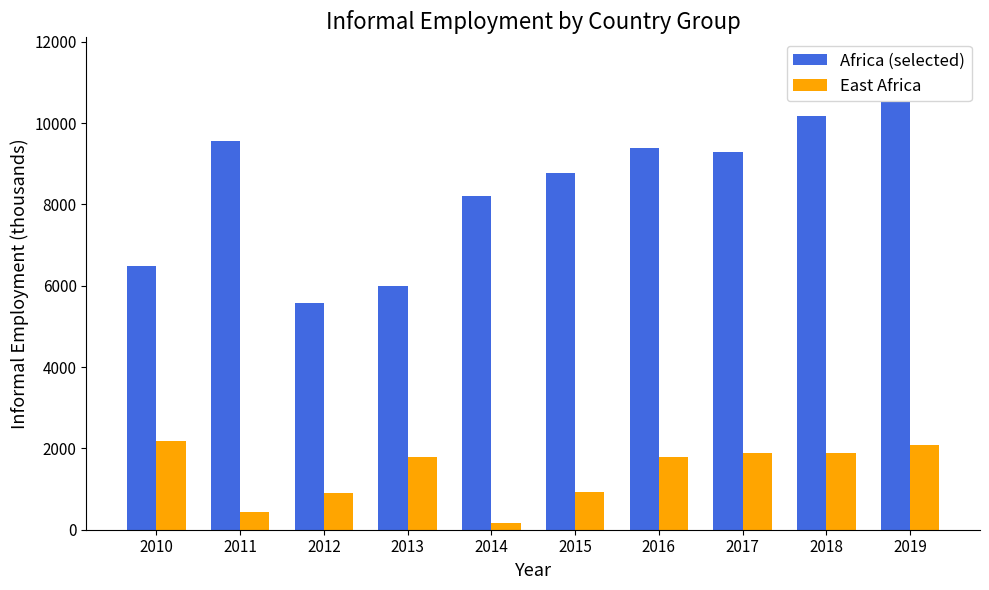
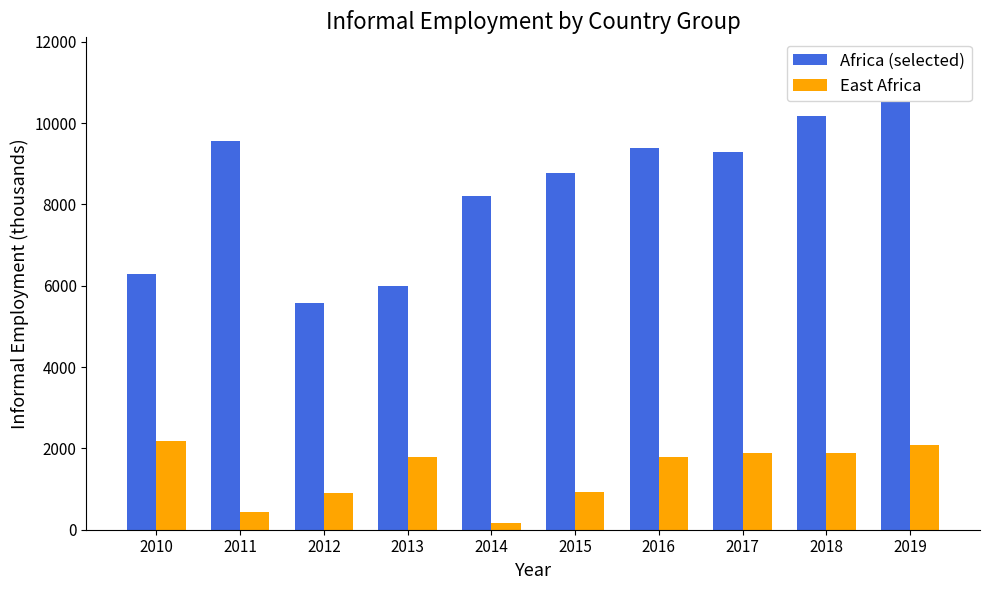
Africa (selected), 2010: 6500 -> 6300
